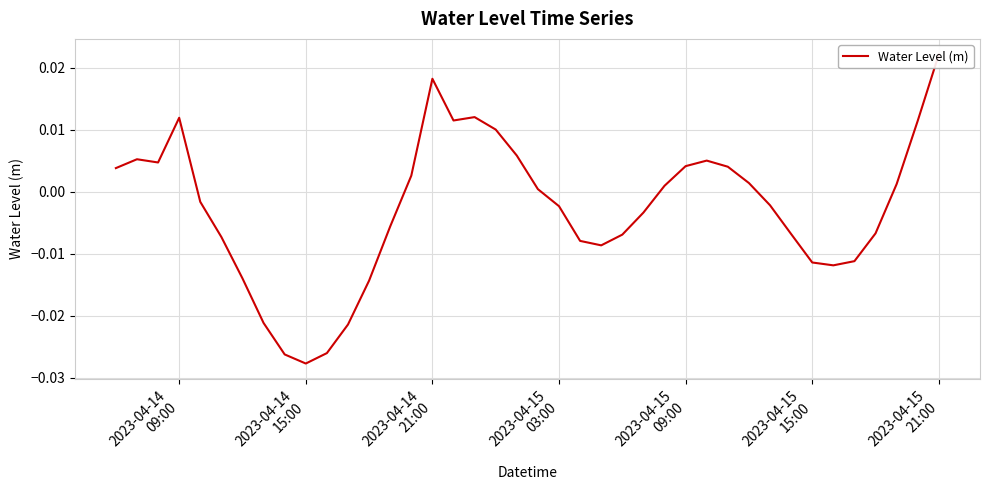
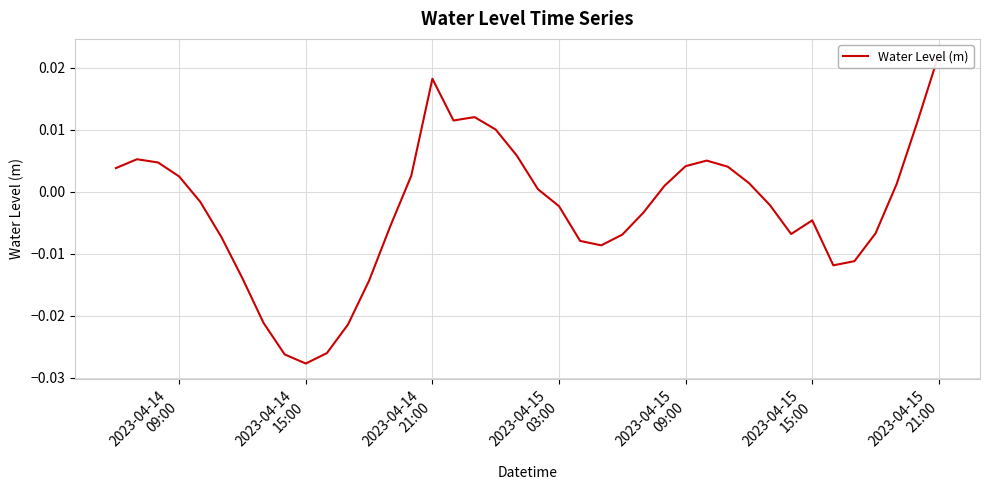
2023-04-14 09:00: 0.012 -> 0.002
2023-04-15 15:00: -0.011 -> -0.005
